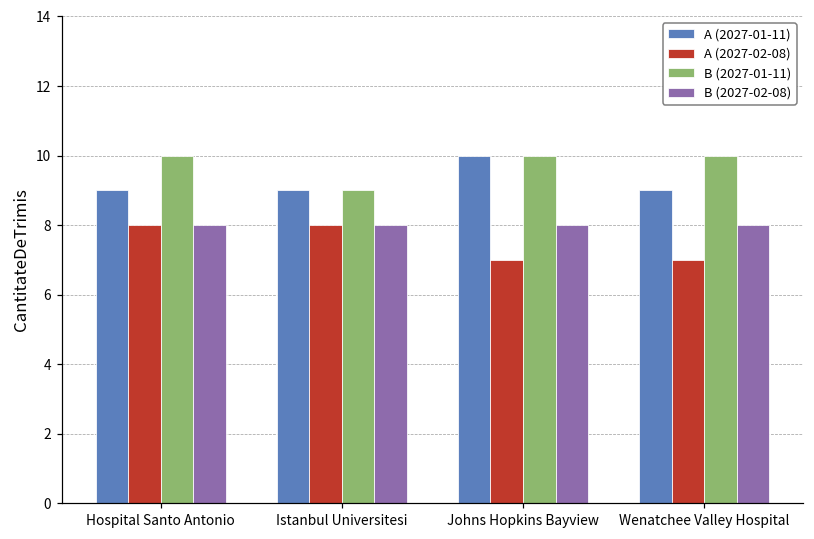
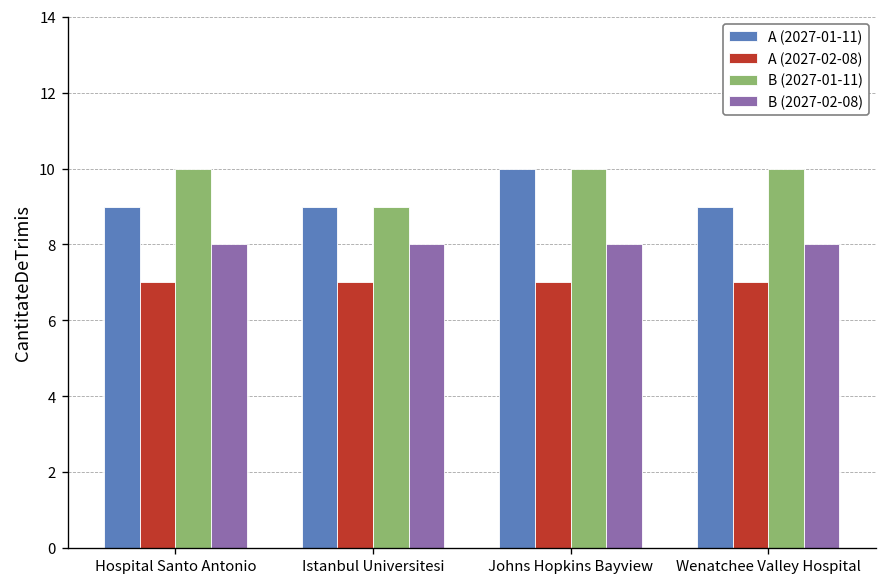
A (2027-02-08), Hospital Santo Antonio: 8 -> 7
A (2027-02-08), Istanbul Universitesi: 8 -> 7
